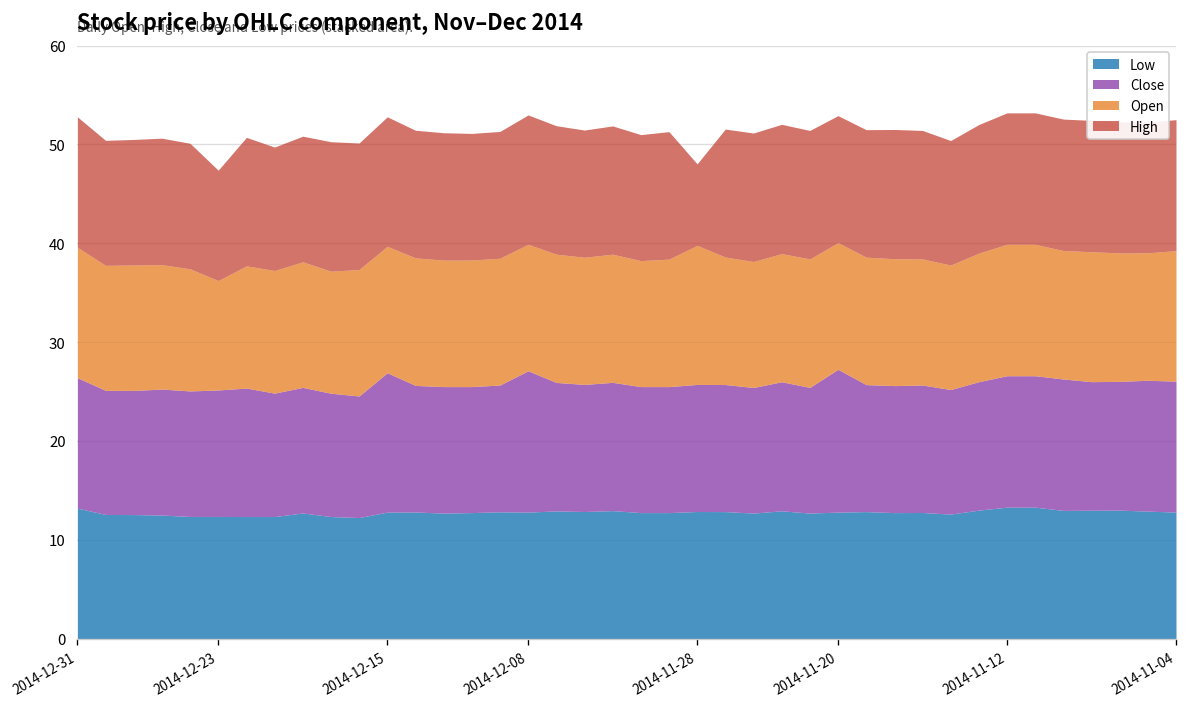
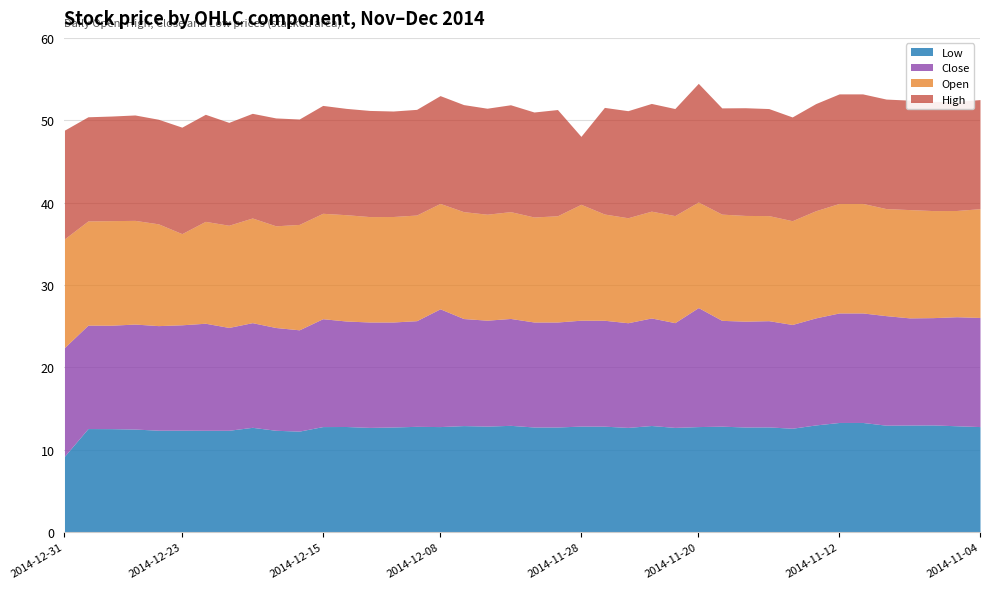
Low, 2014-12-31: 13 -> 9
High, 2014-12-23: 11 -> 13
Close, 2014-12-15: 14 -> 13
High, 2014-11-20: 13 -> 14
